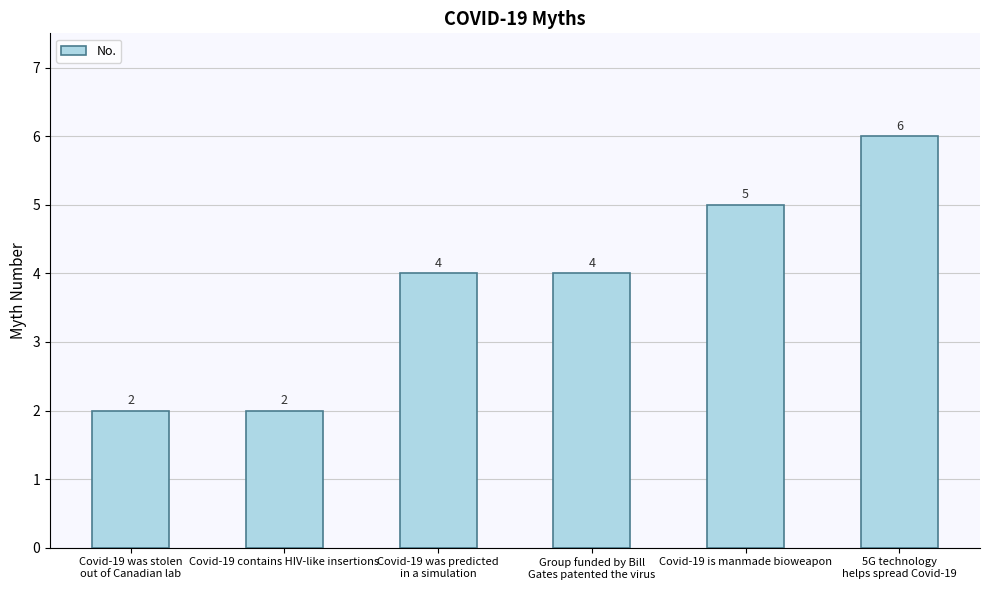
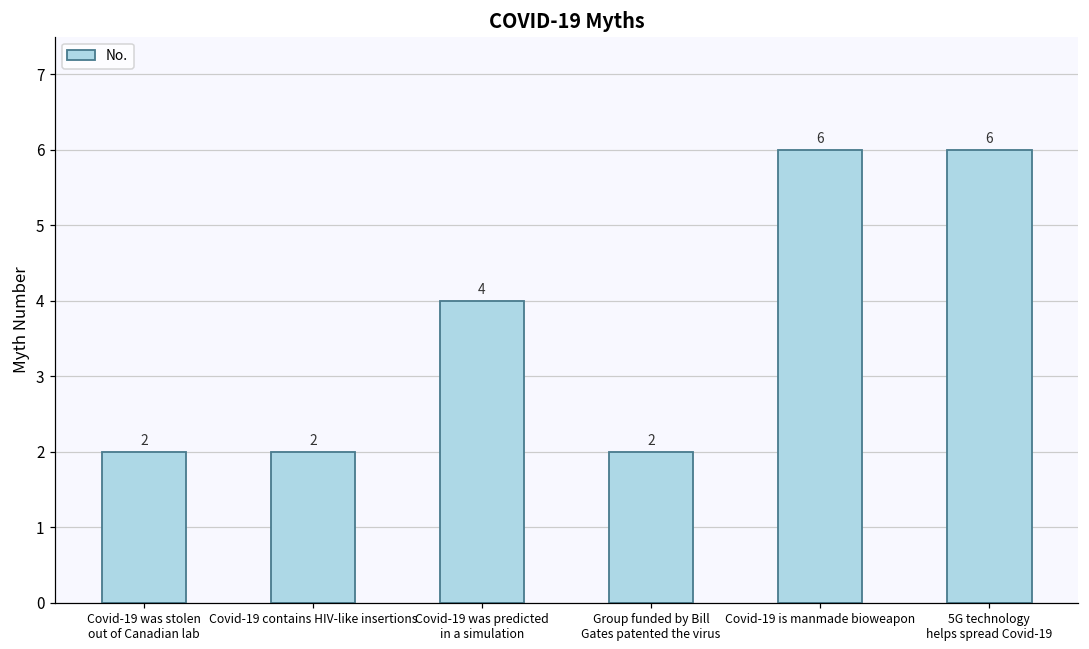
Group funded by Bill Gates patented the virus: 4 -> 2
Covid-19 is manmade bioweapon: 5 -> 6
